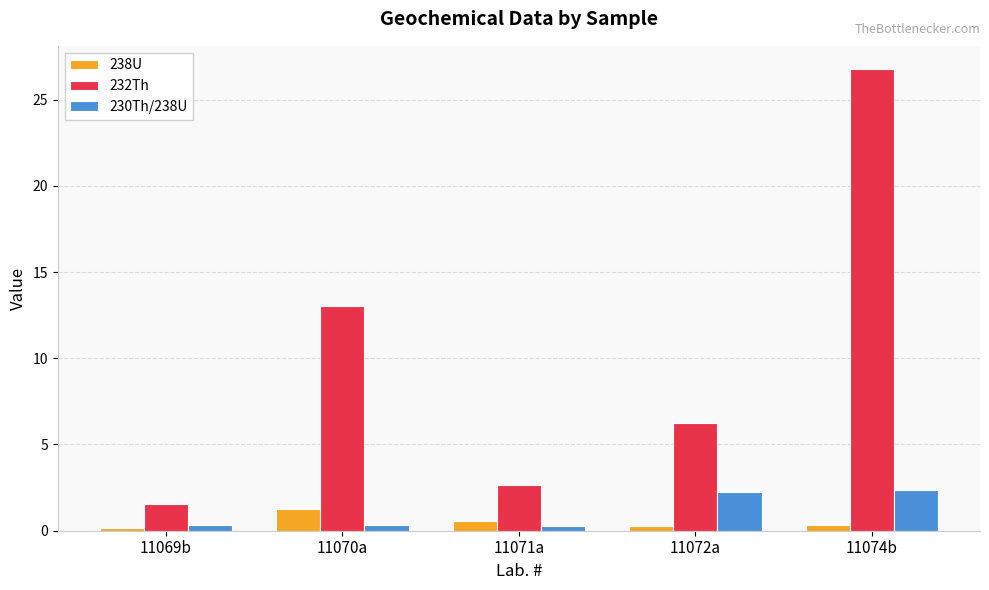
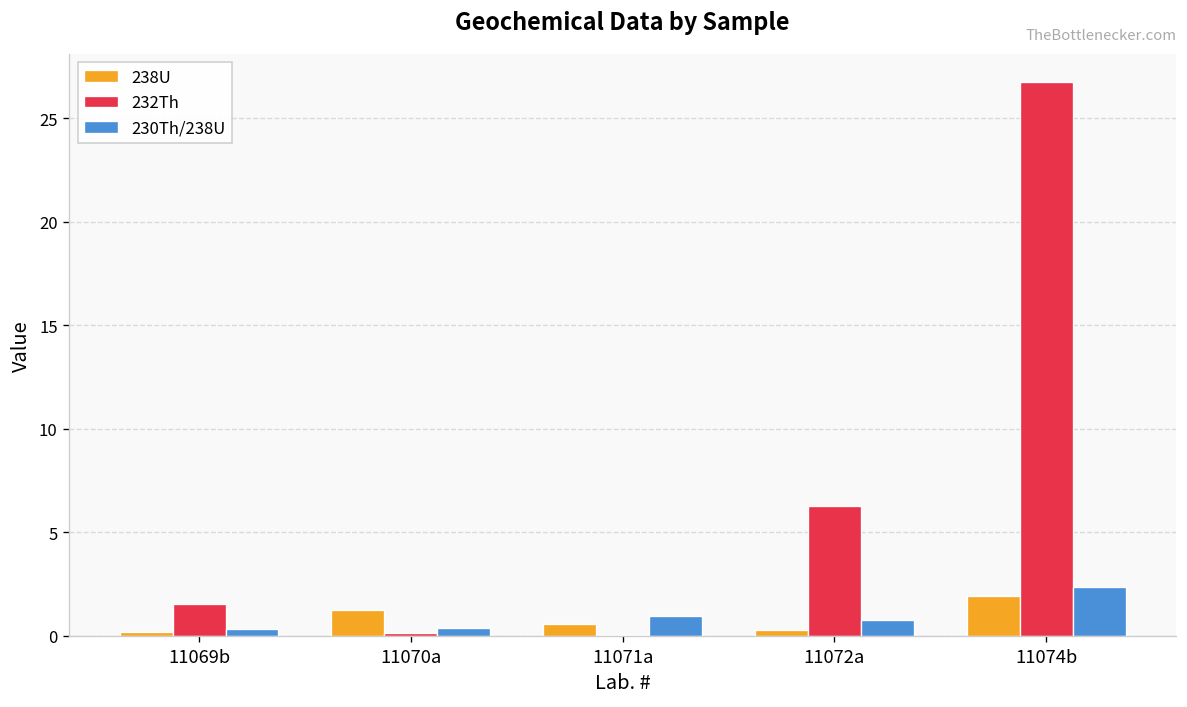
232Th, 11070a: 13.0 -> 0.1
232Th, 11071a: 2.6 -> 0.0
230Th/238U, 11071a: 0.3 -> 1.0
230Th/238U, 11072a: 2.2 -> 0.8
238U, 11074b: 0.3 -> 1.9
